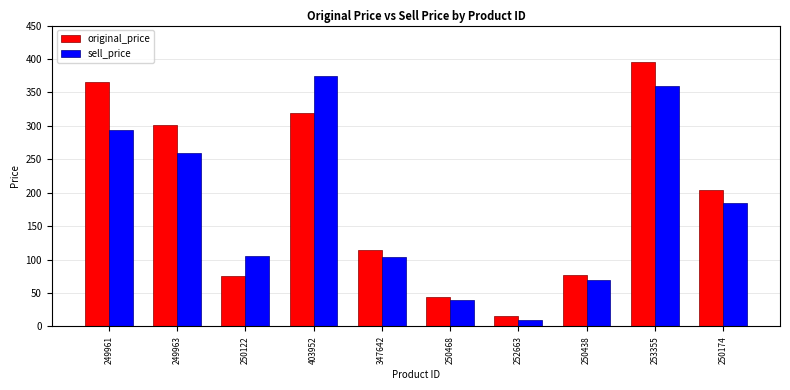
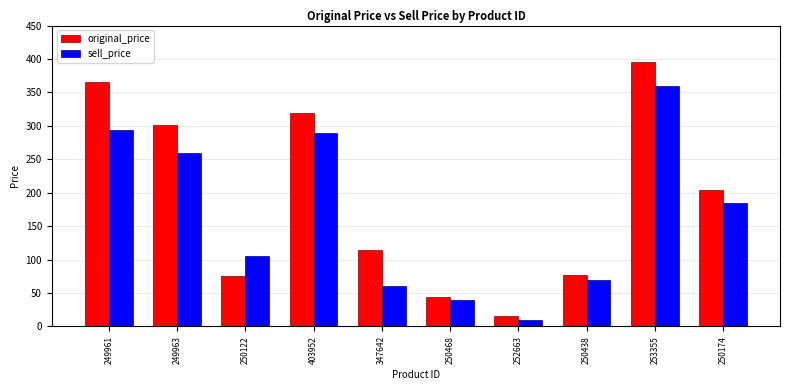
sell_price, 403952: 380 -> 290
sell_price, 347642: 100 -> 60
